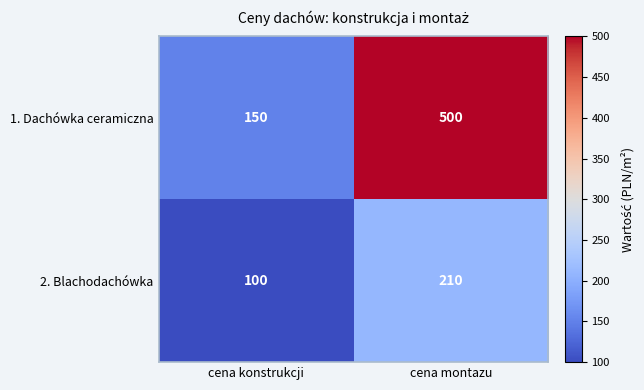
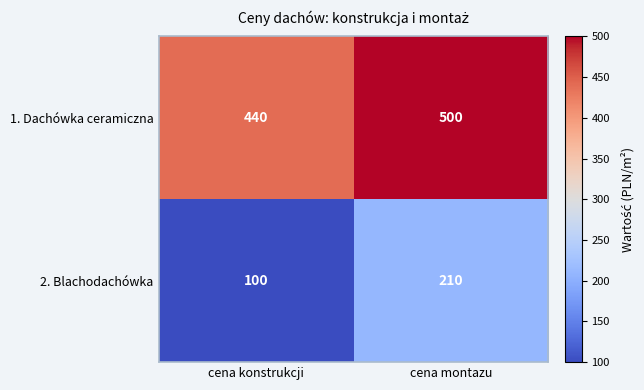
1. Dachówka ceramiczna, cena konstrukcji: 150 -> 440
